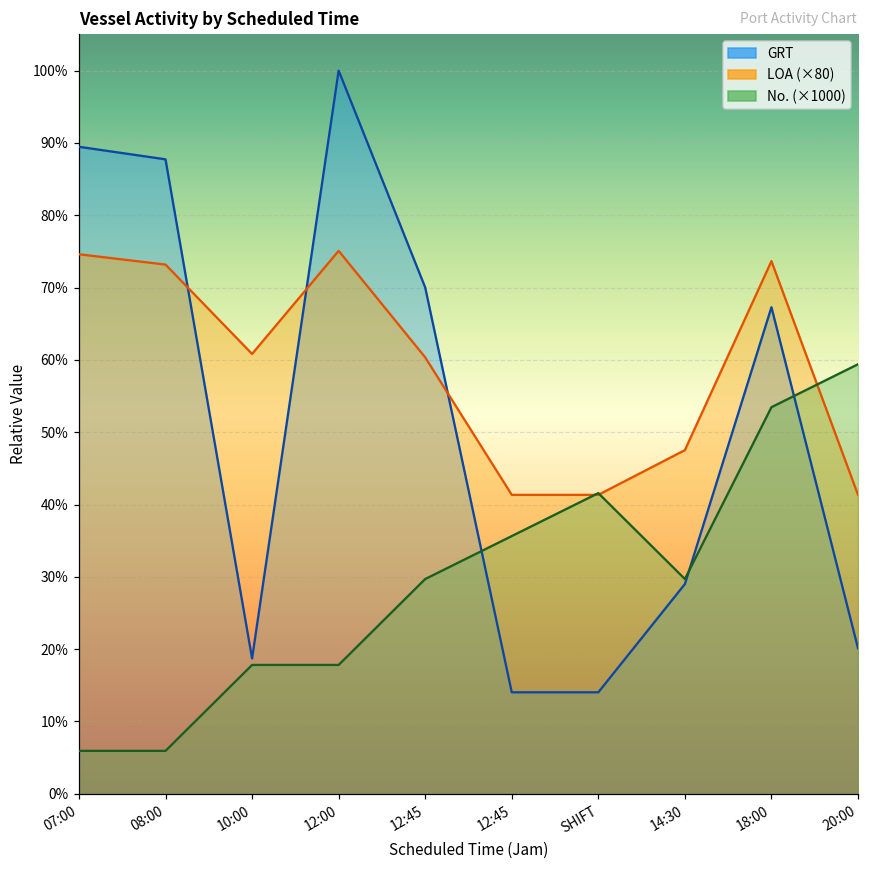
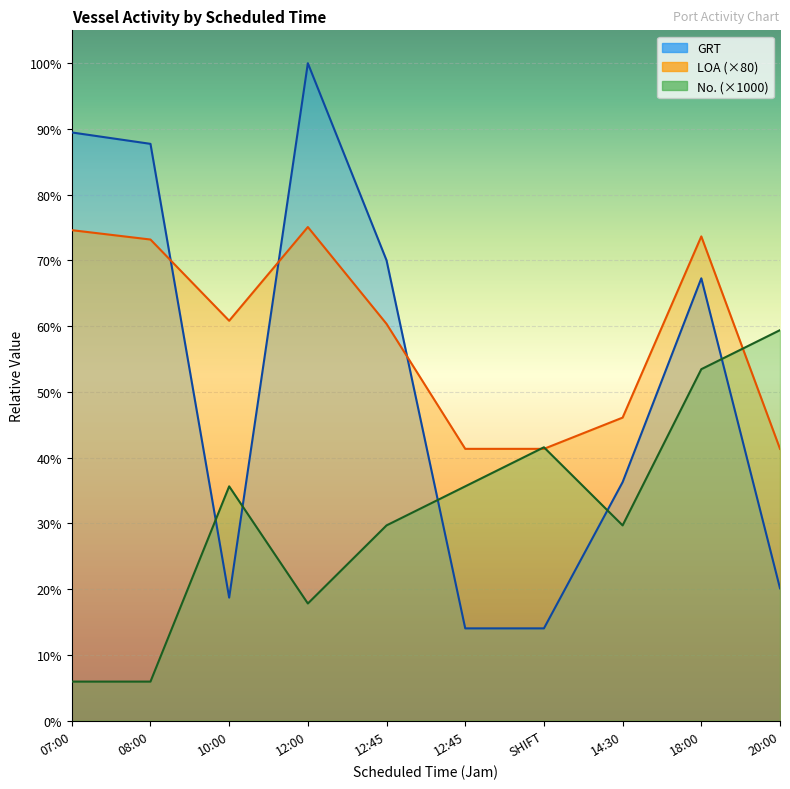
No. (×1000), 10:00: 18% -> 36%
GRT, 14:30: 29% -> 36%
LOA (×80), 14:30: 48% -> 46%
